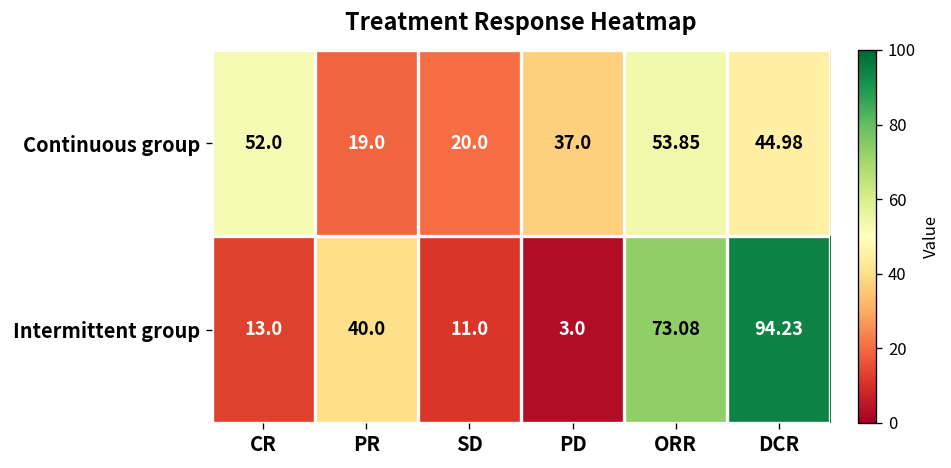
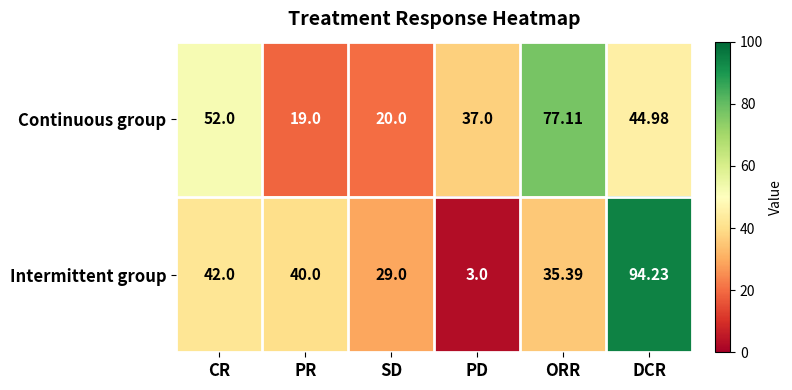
Continuous group, ORR: 53.85 -> 77.11
Intermittent group, CR: 13.0 -> 42.0
Intermittent group, SD: 11.0 -> 29.0
Intermittent group, ORR: 73.08 -> 35.39
